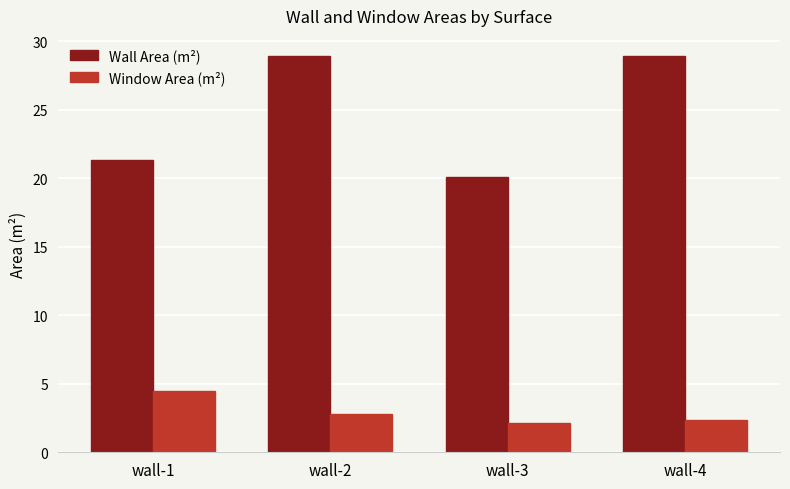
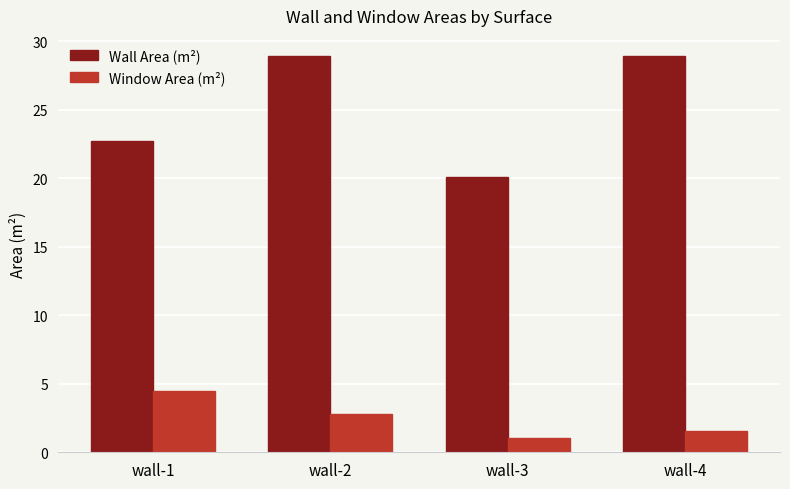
Wall Area (m²), wall-1: 21.3 -> 22.7
Window Area (m²), wall-3: 2.1 -> 1.1
Window Area (m²), wall-4: 2.4 -> 1.5
